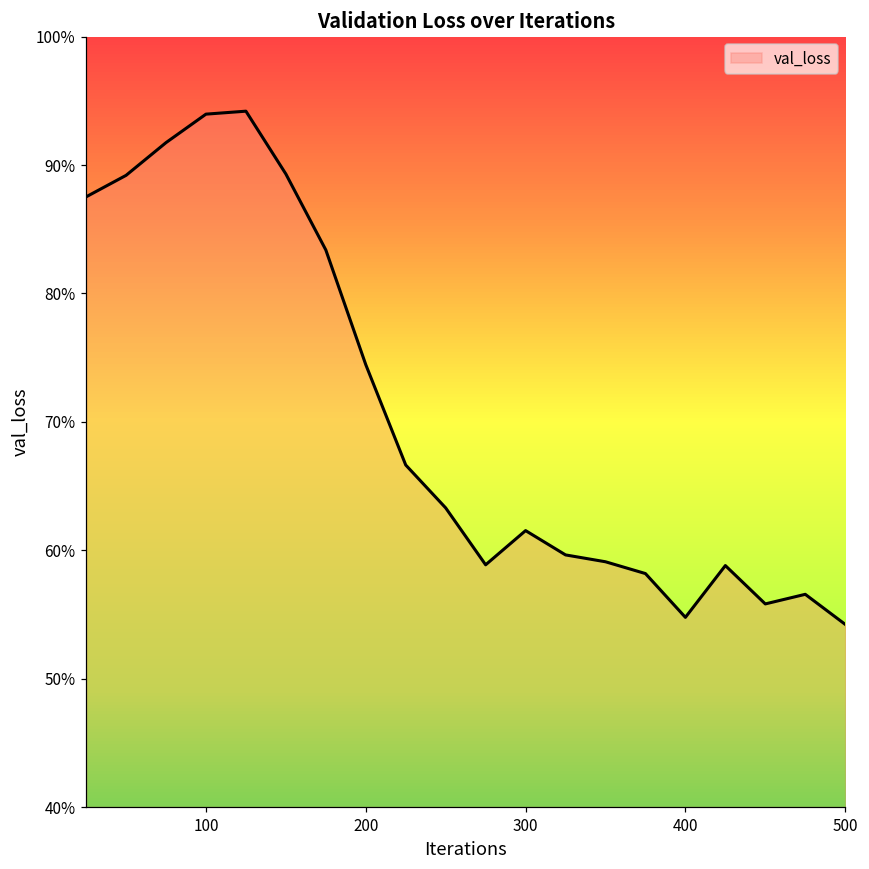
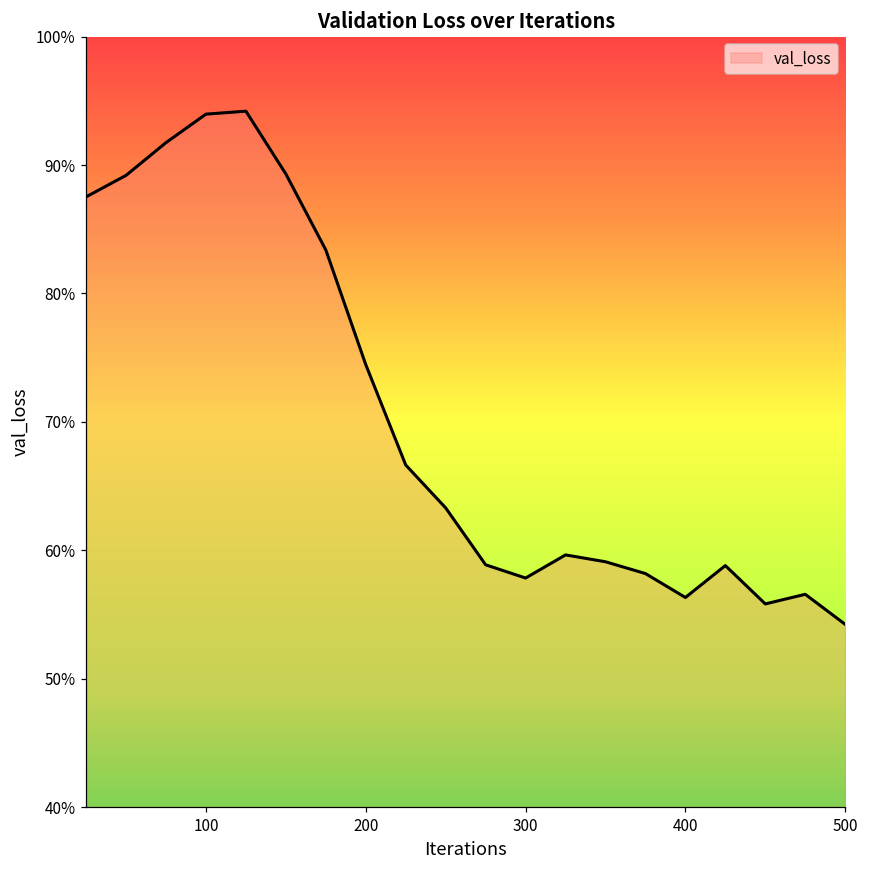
300: 61.5% -> 57.8%
400: 54.8% -> 56.3%
